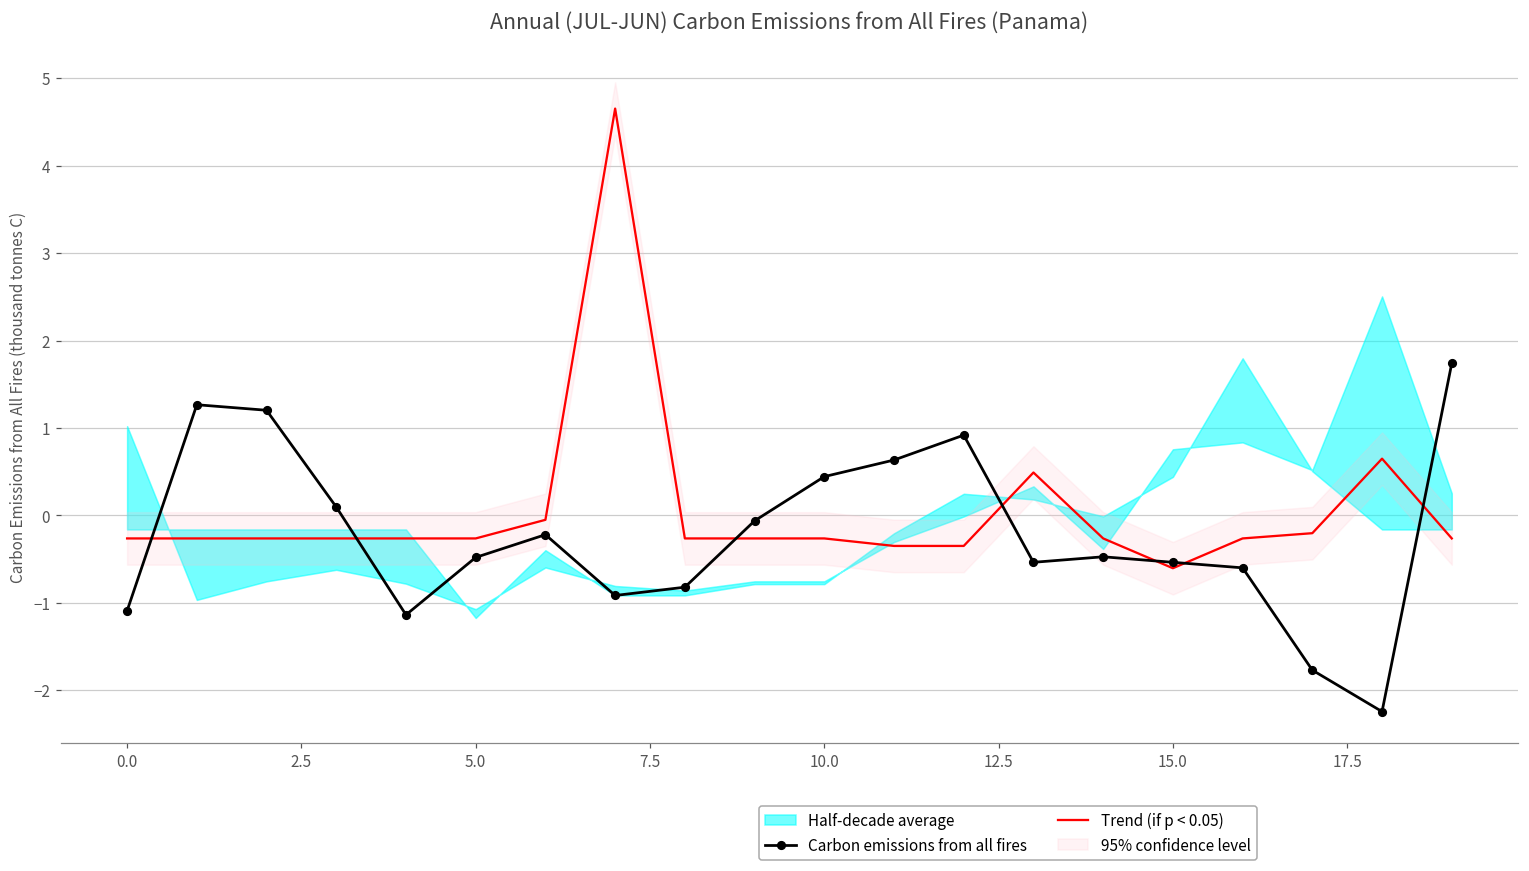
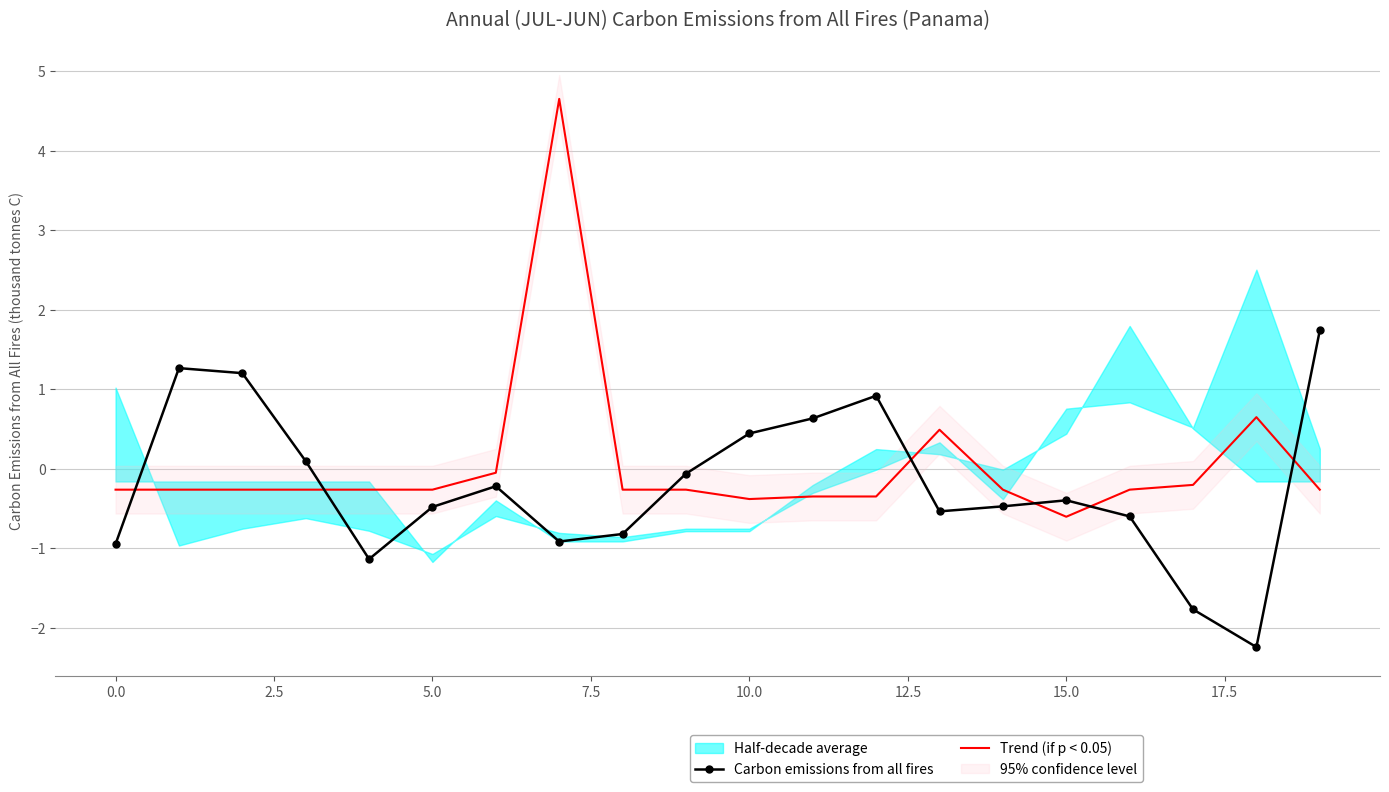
Carbon emissions from all fires, 0.0: -1.1 -> -0.9
Trend (if p < 0.05), 10.0: -0.3 -> -0.4
Carbon emissions from all fires, 15.0: -0.5 -> -0.4
